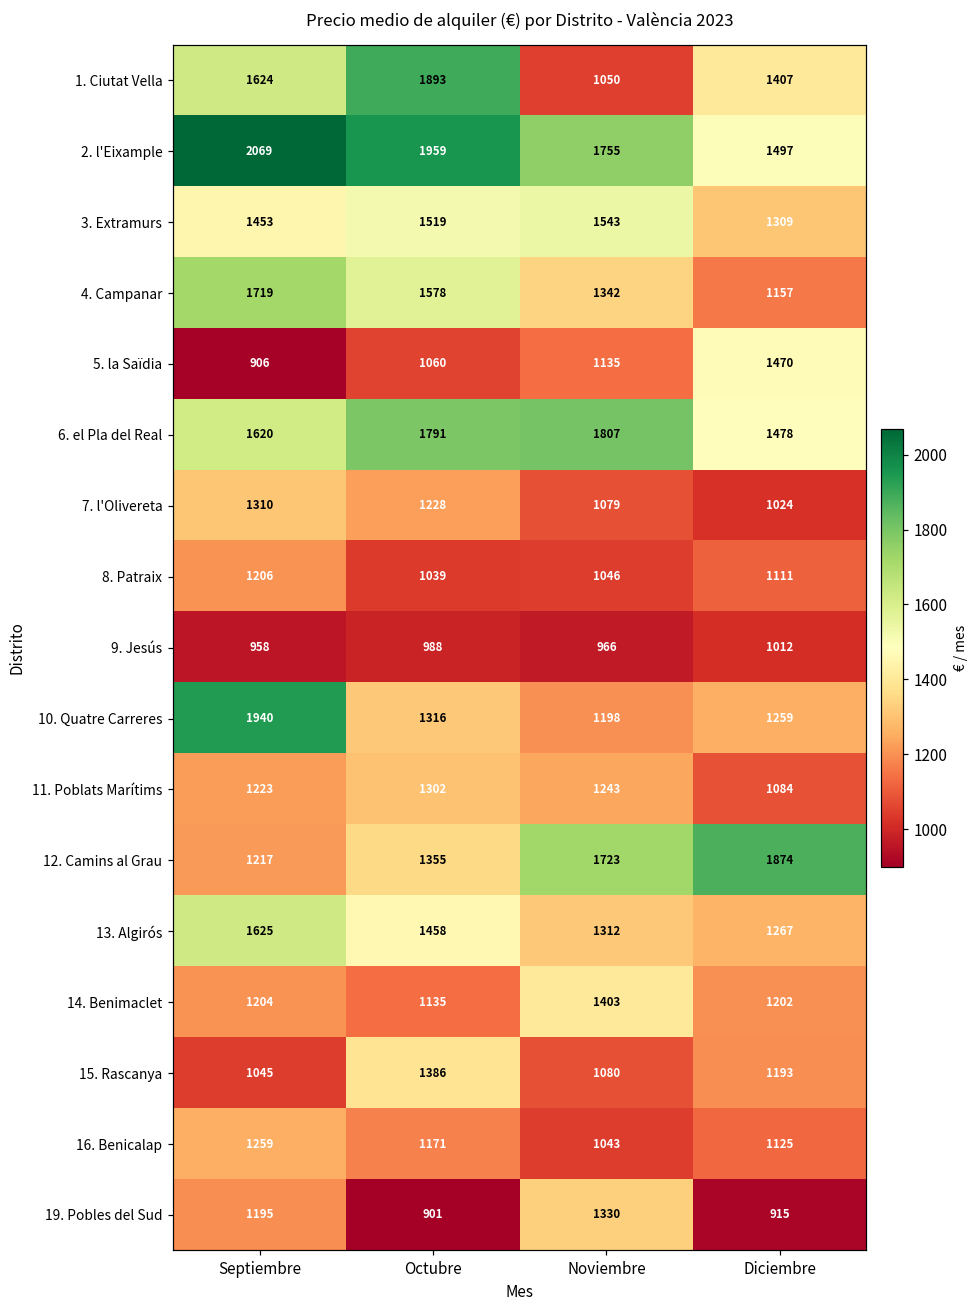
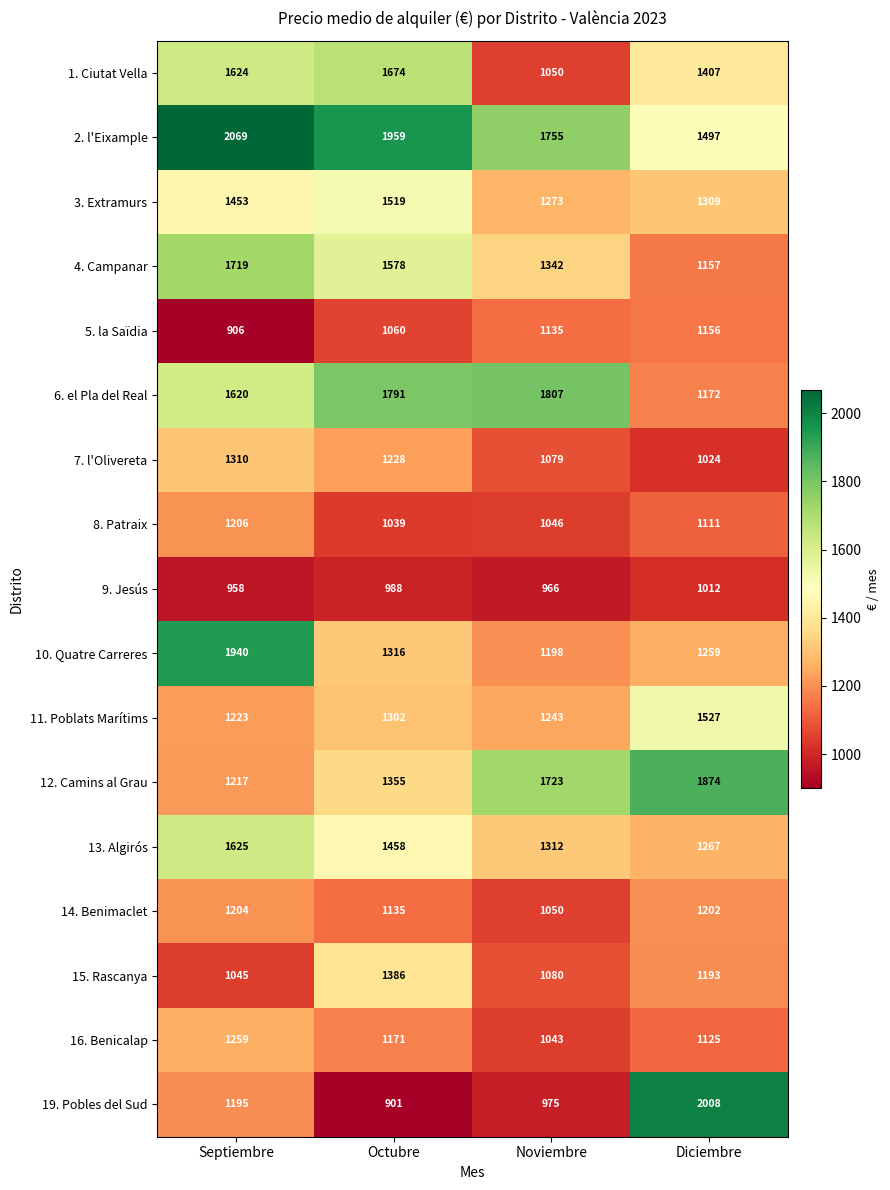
1. Ciutat Vella, Octubre: 1893 -> 1674
3. Extramurs, Noviembre: 1543 -> 1273
5. la Saïdia, Diciembre: 1470 -> 1156
6. el Pla del Real, Diciembre: 1478 -> 1172
11. Poblats Marítims, Diciembre: 1084 -> 1527
14. Benimaclet, Noviembre: 1403 -> 1050
19. Pobles del Sud, Noviembre: 1330 -> 975
19. Pobles del Sud, Diciembre: 915 -> 2008
